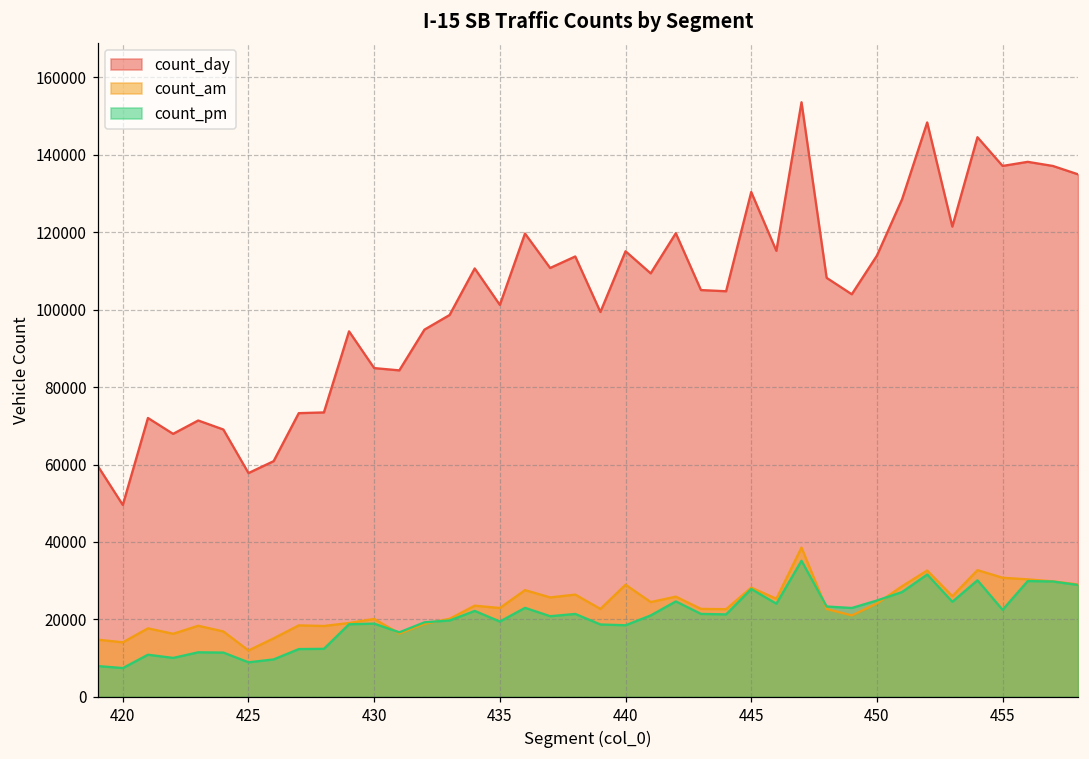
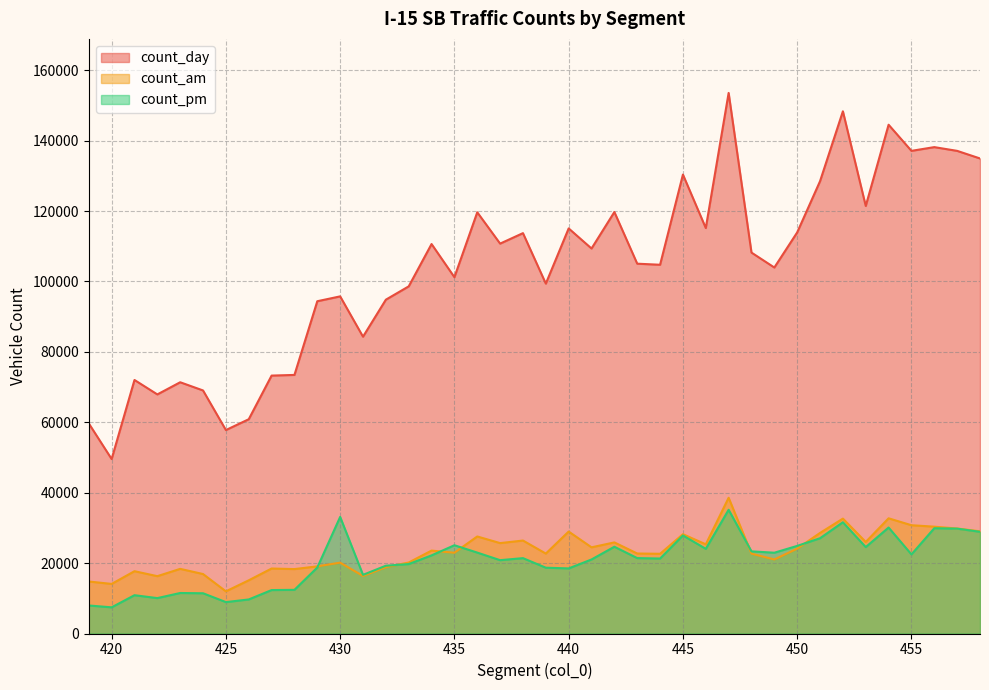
count_day, 430: 85000 -> 96000
count_pm, 430: 19000 -> 33000
count_pm, 435: 19000 -> 25000
